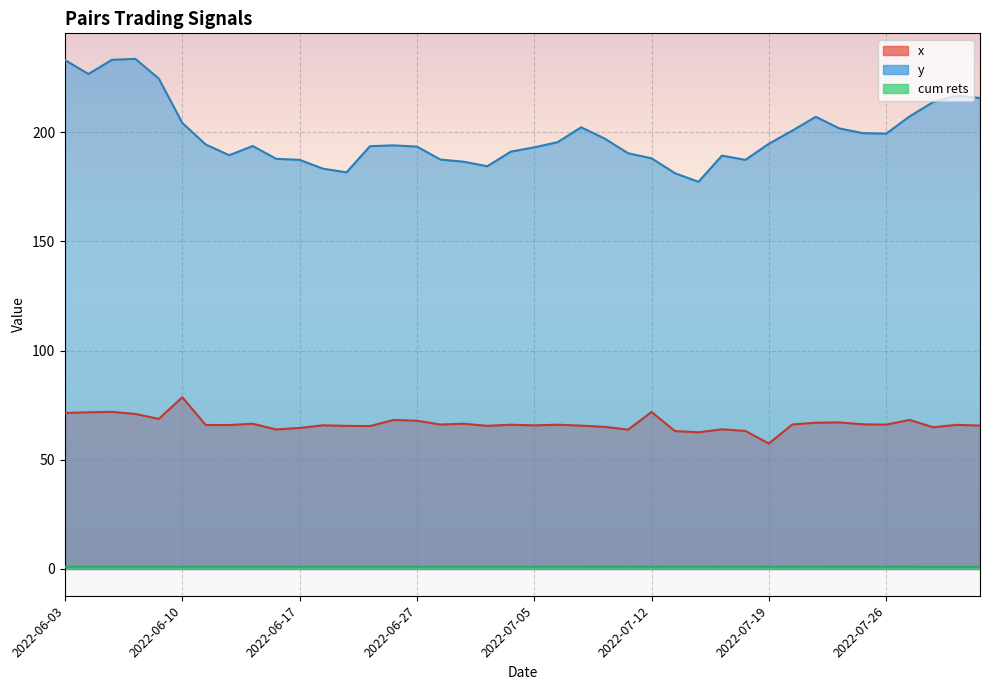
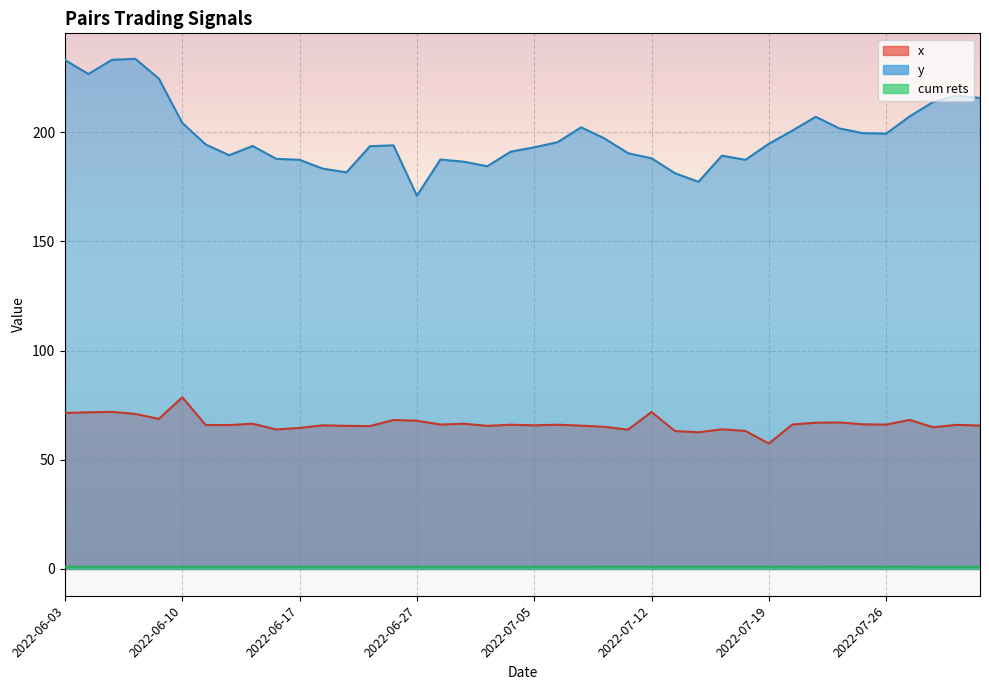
y, 2022-06-27: 193 -> 171
